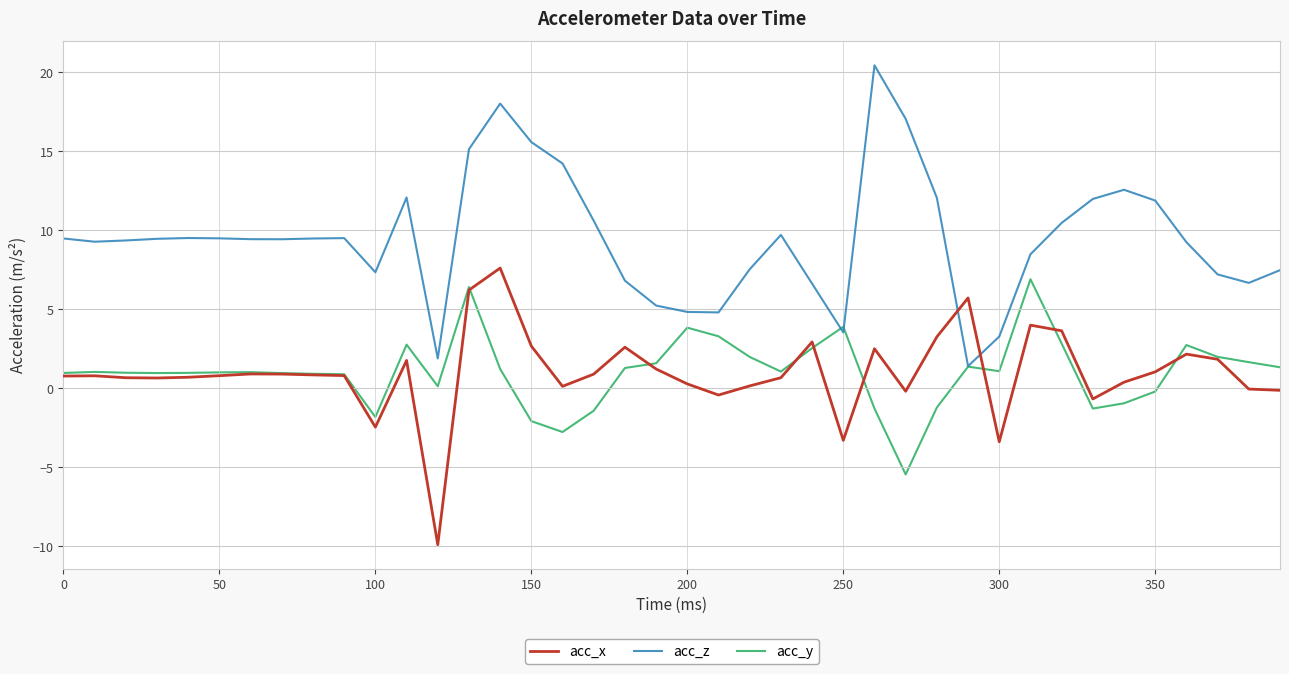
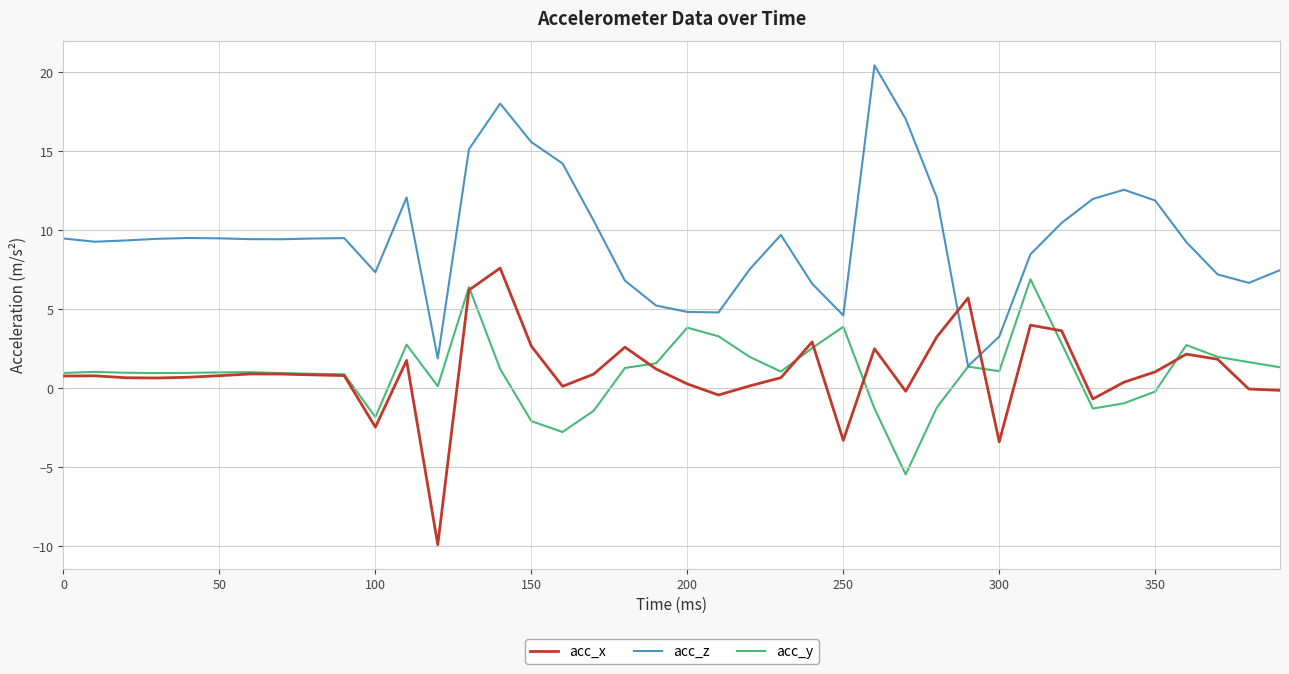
acc_z, 250: 3.5 -> 4.6
